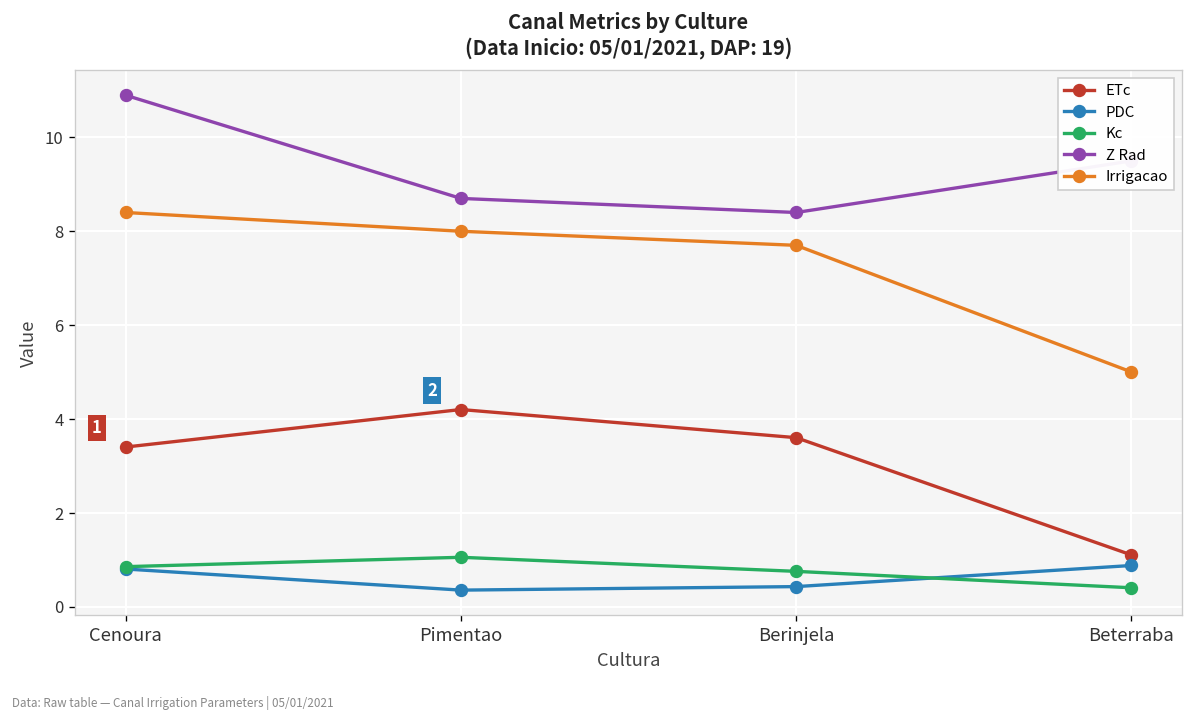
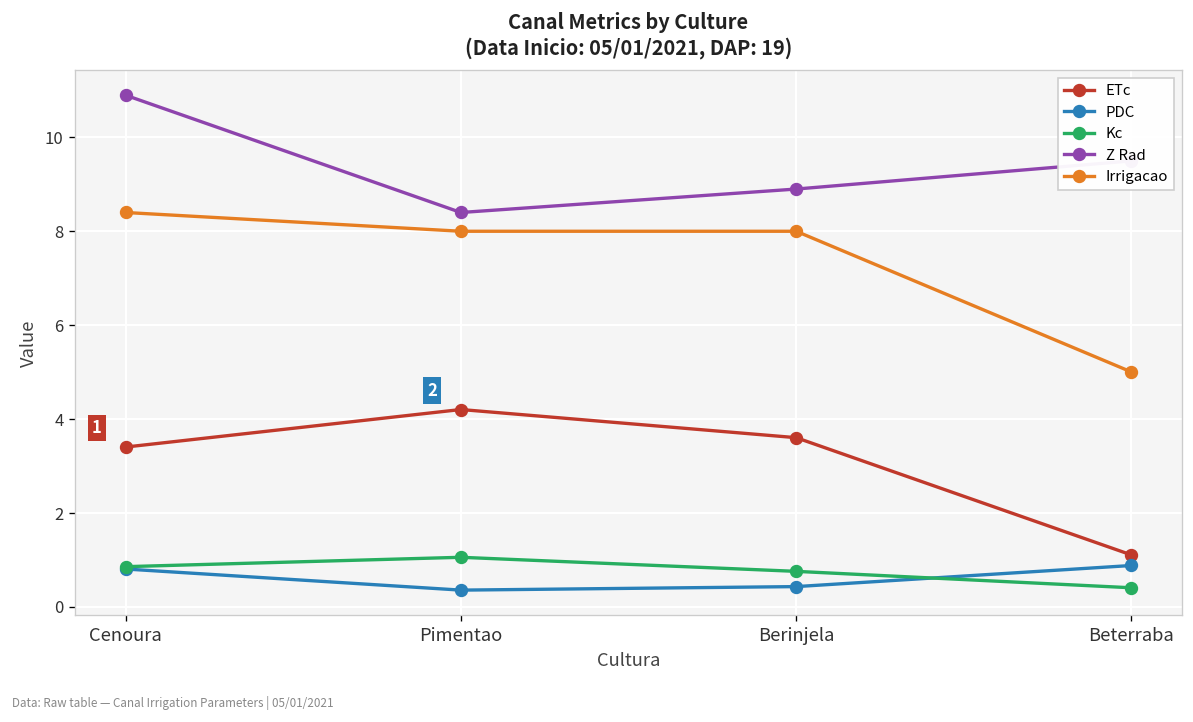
Z Rad, Pimentao: 8.7 -> 8.4
Z Rad, Berinjela: 8.4 -> 8.9
Irrigacao, Berinjela: 7.7 -> 8.0
